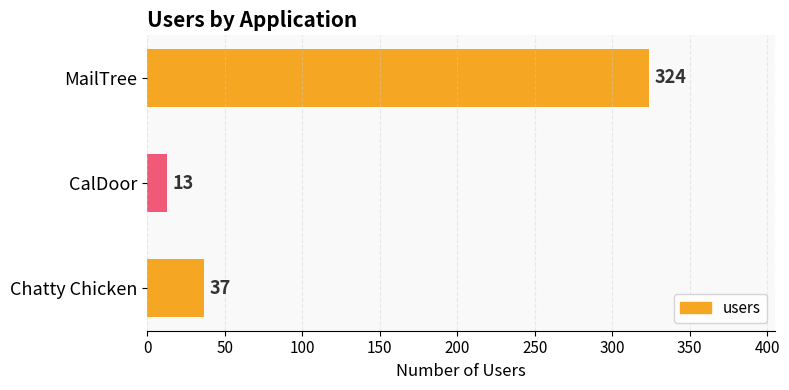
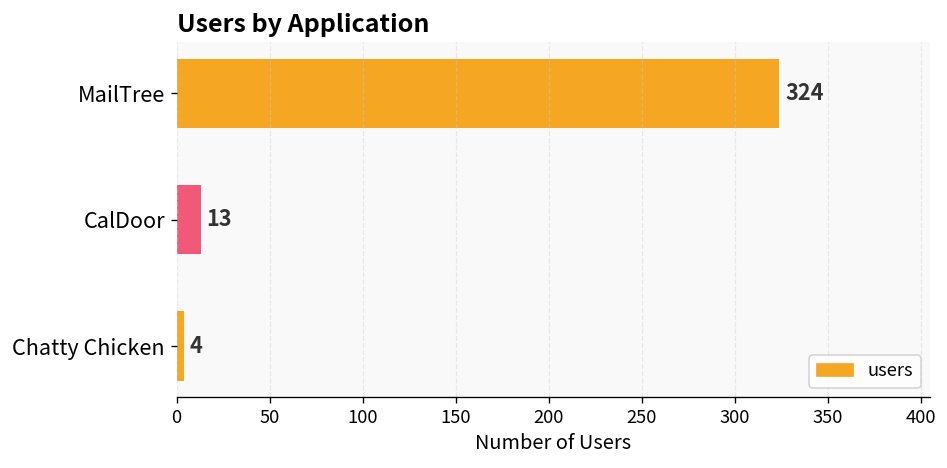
Chatty Chicken: 37 -> 4
